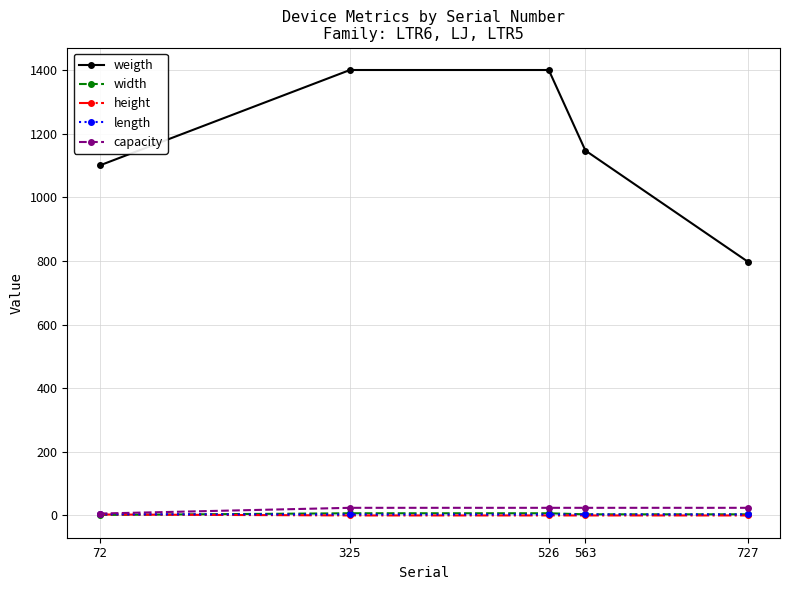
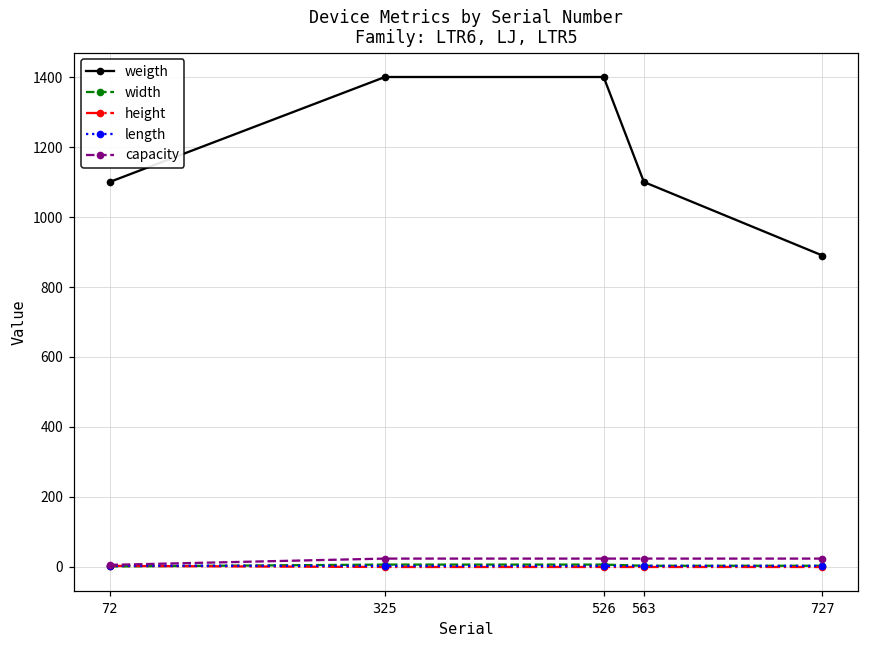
weigth, 563: 1150 -> 1100
weigth, 727: 800 -> 890
